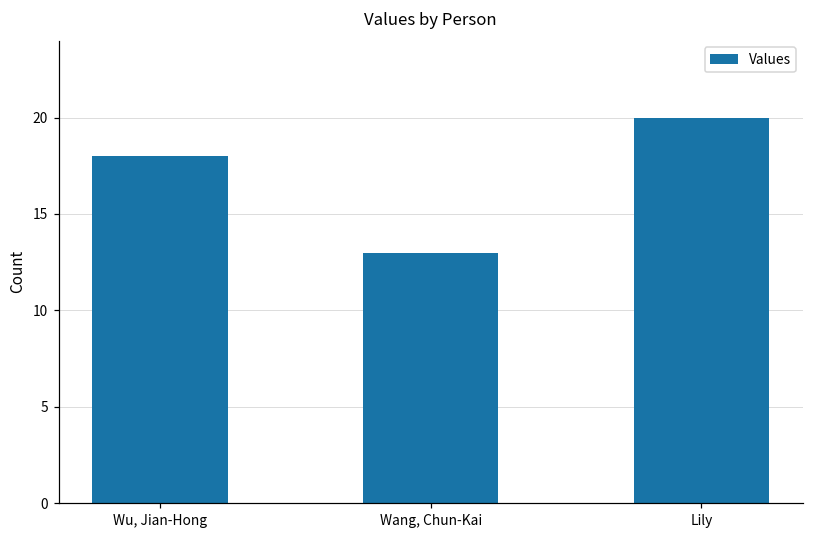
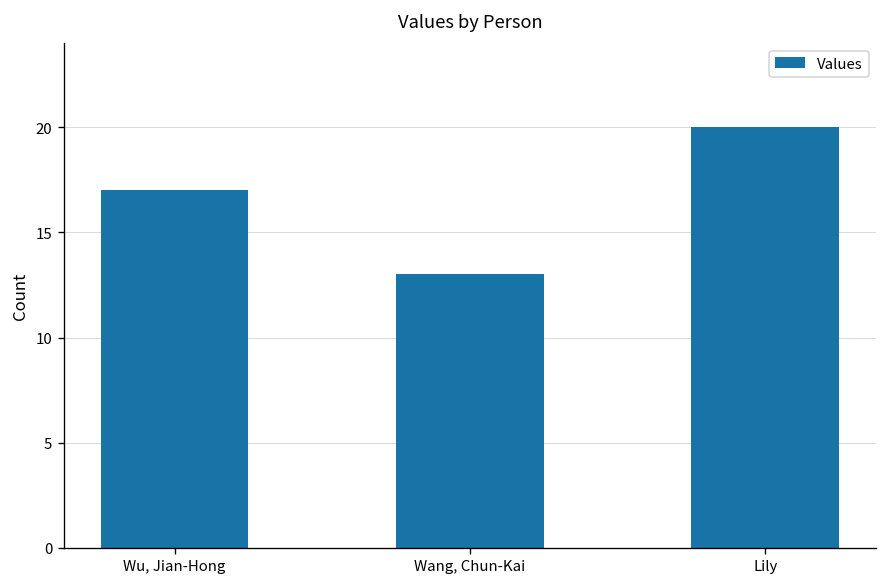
Wu, Jian-Hong: 18 -> 17
